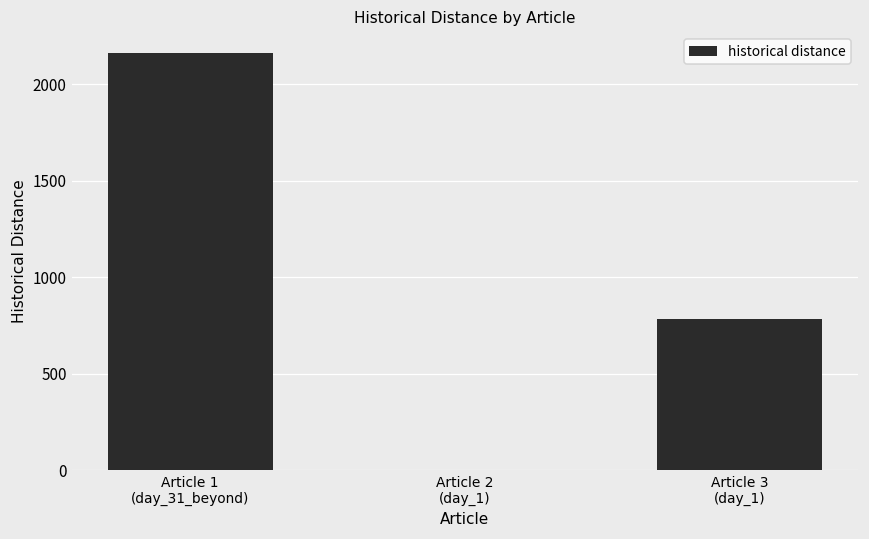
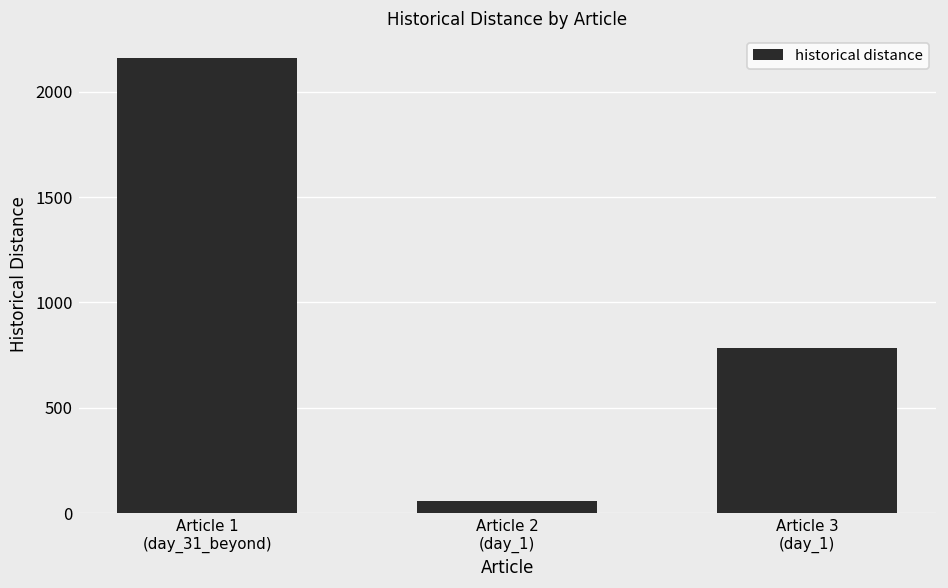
Article 2 (day_1): 0 -> 60
